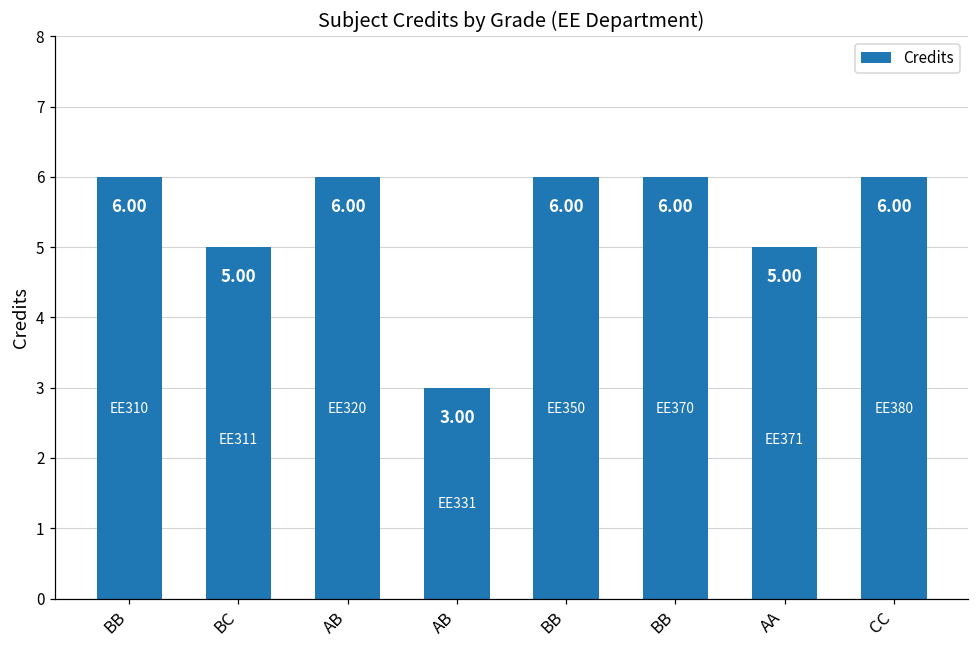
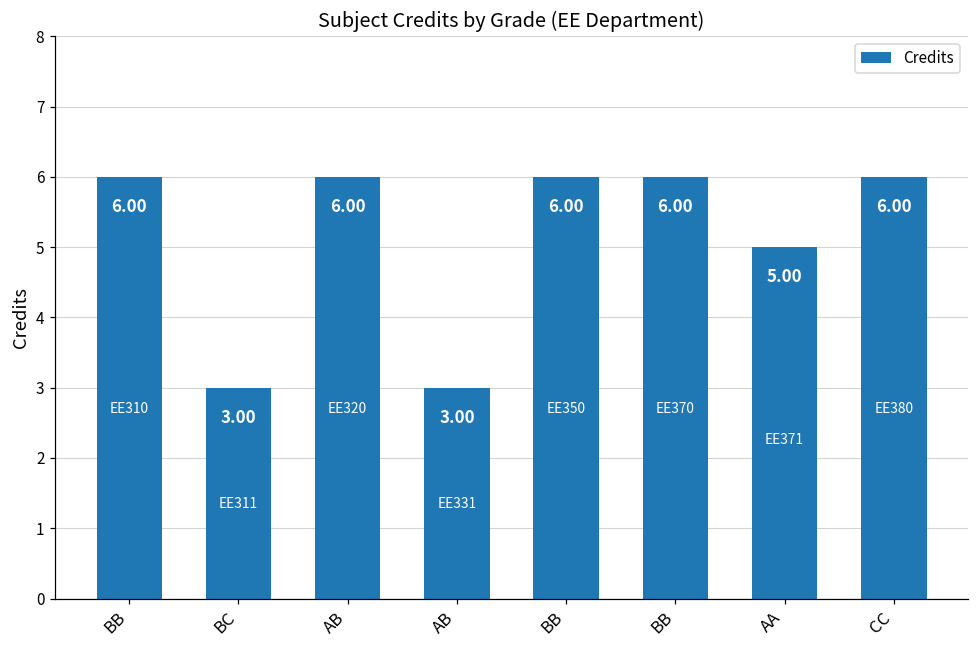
BC: 5.00 -> 3.00
